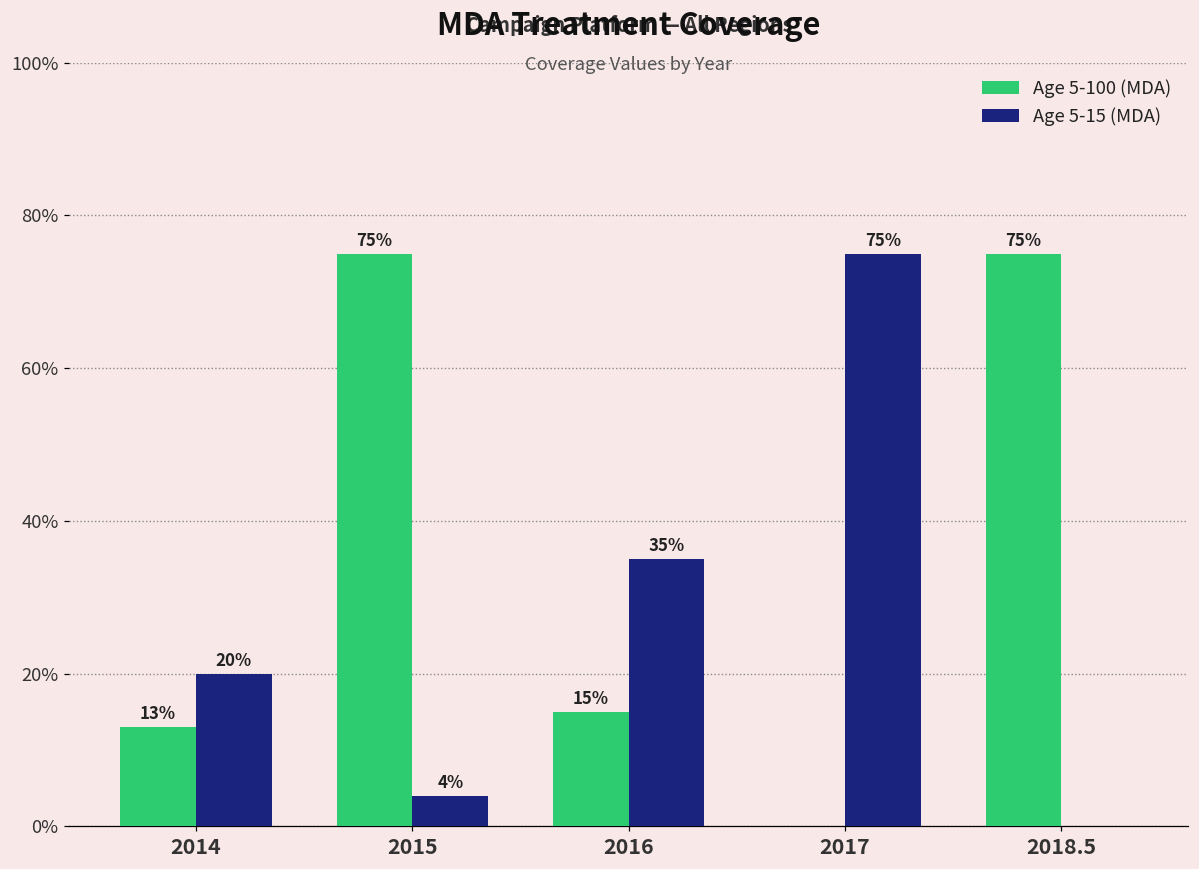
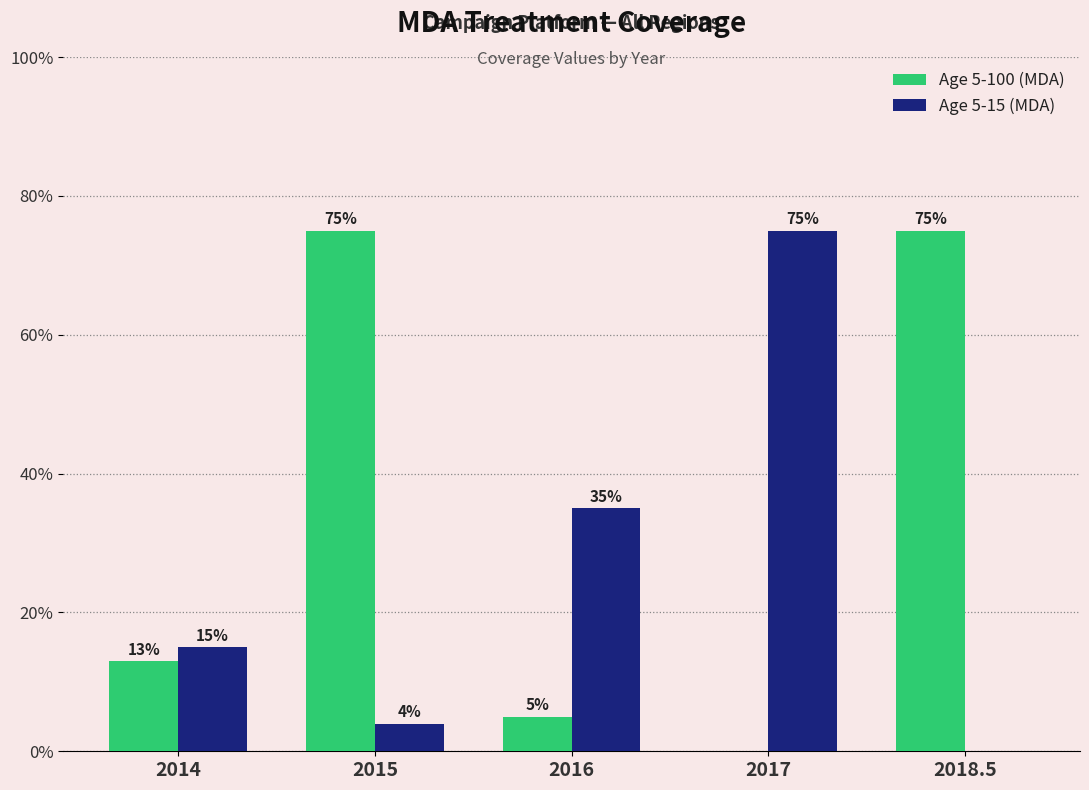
Age 5-15 (MDA), 2014: 20% -> 15%
Age 5-100 (MDA), 2016: 15% -> 5%
